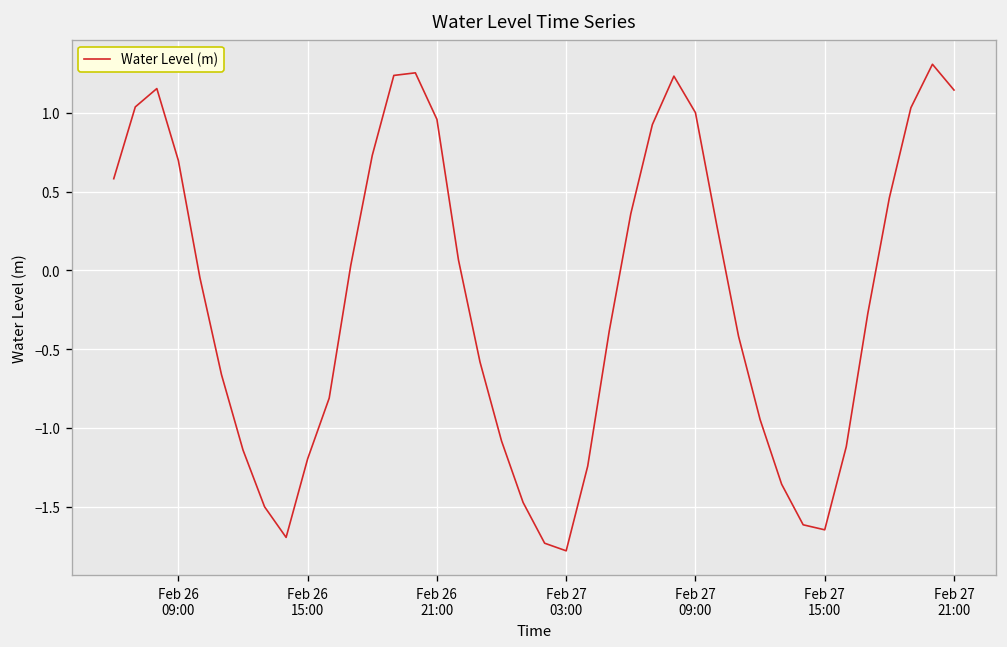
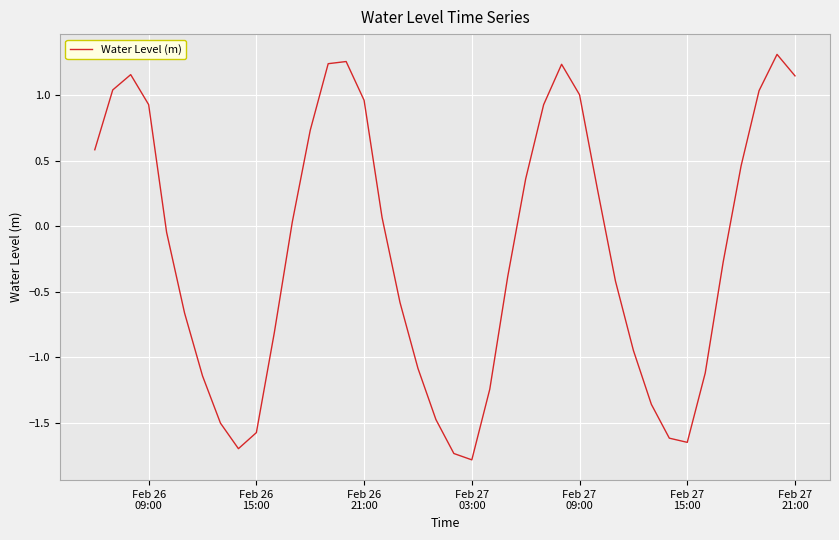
Feb 26 09:00: 0.70 -> 0.93
Feb 26 15:00: -1.20 -> -1.57
